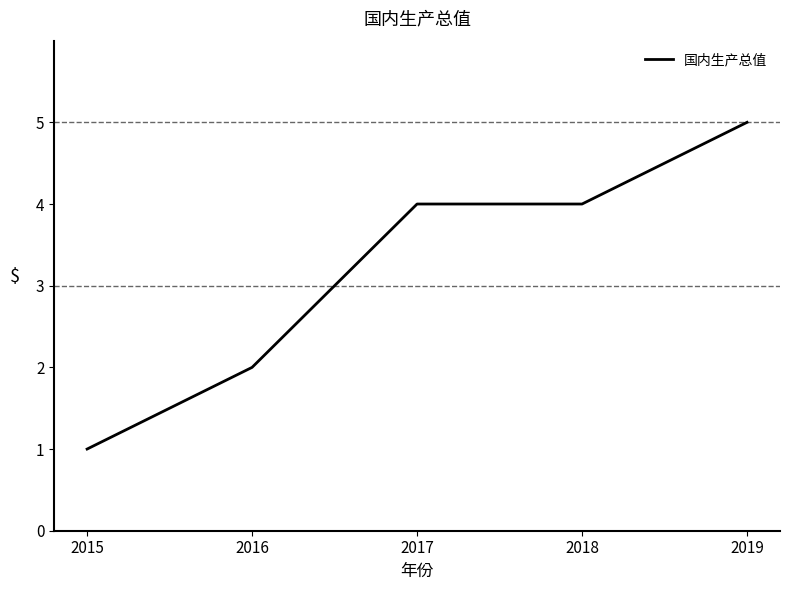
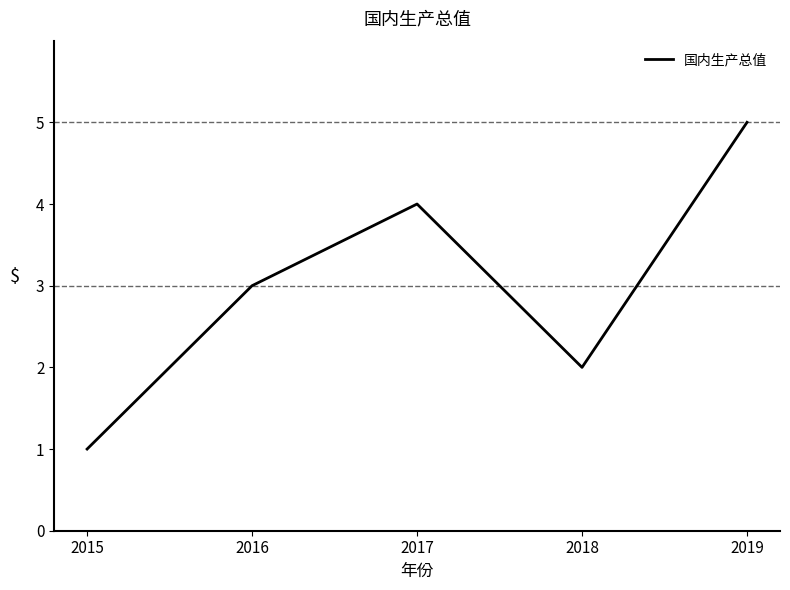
2016: 2 -> 3
2018: 4 -> 2
